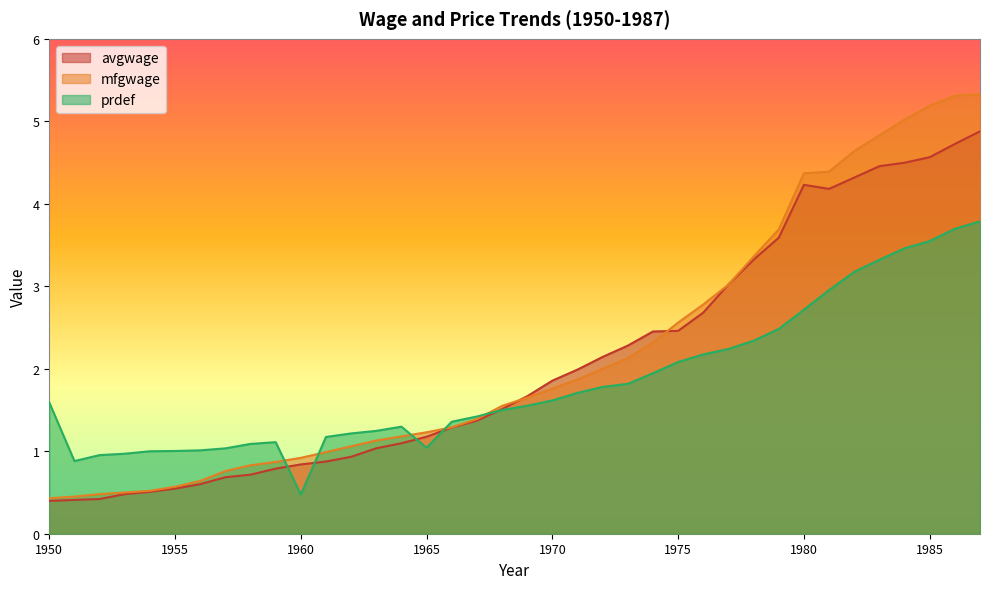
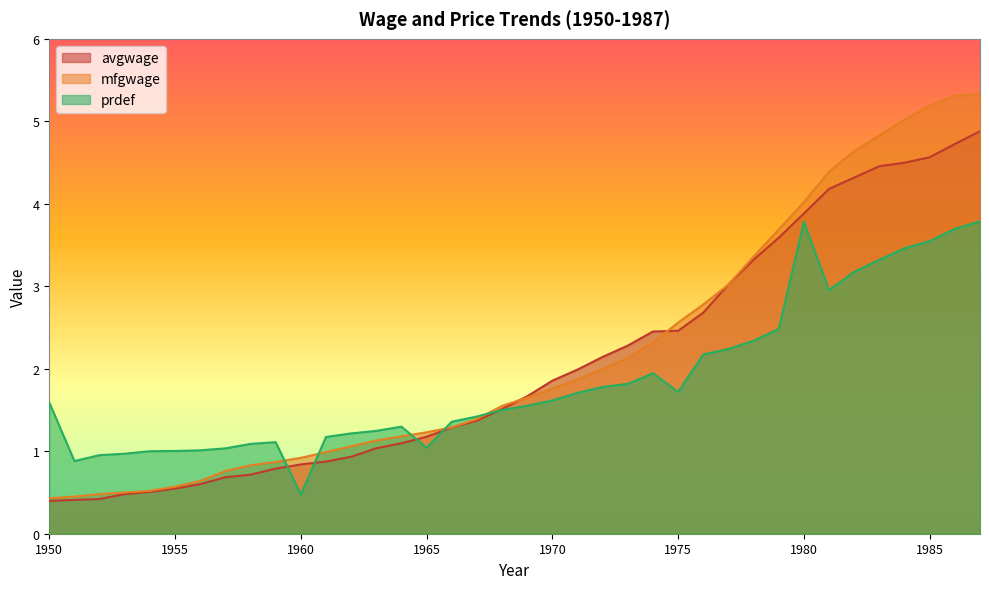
prdef, 1975: 2.1 -> 1.7
avgwage, 1980: 4.2 -> 3.9
mfgwage, 1980: 4.4 -> 4.0
prdef, 1980: 2.7 -> 3.8
